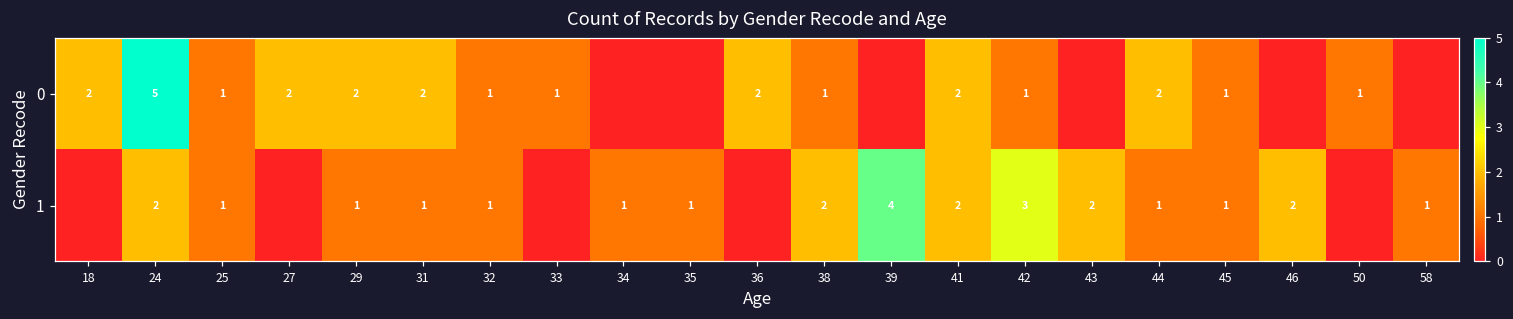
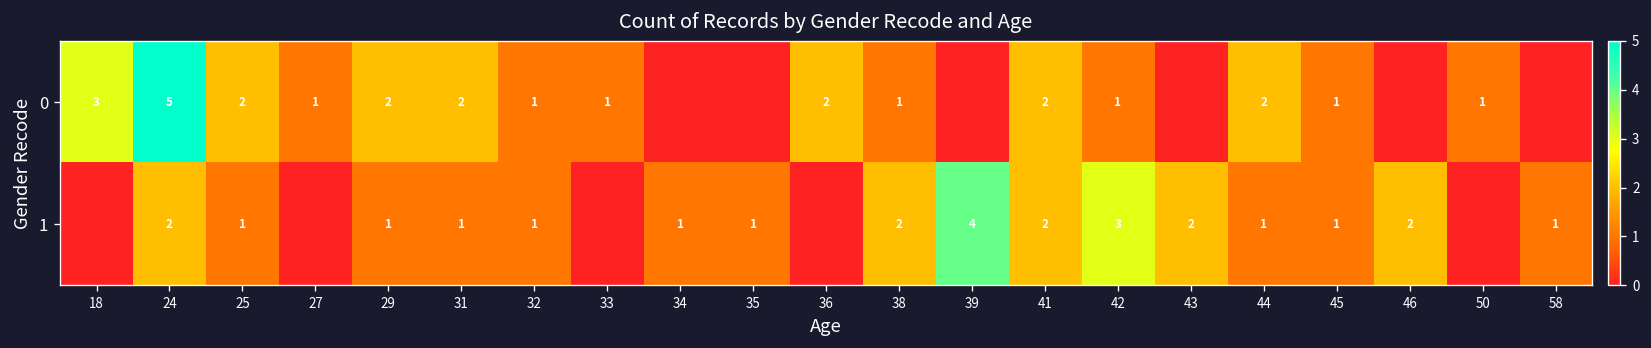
0, 18: 2 -> 3
0, 25: 1 -> 2
0, 27: 2 -> 1
